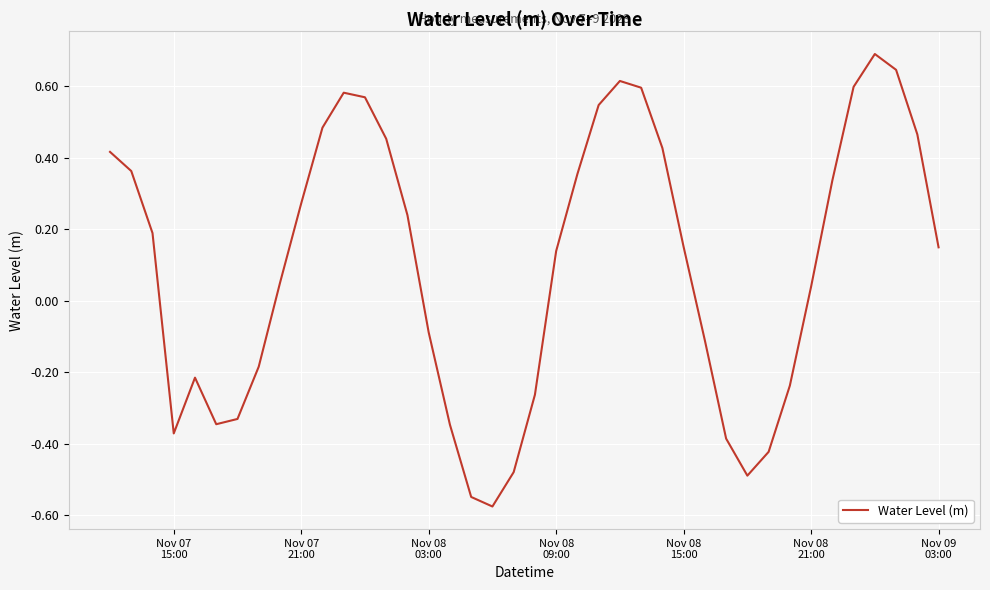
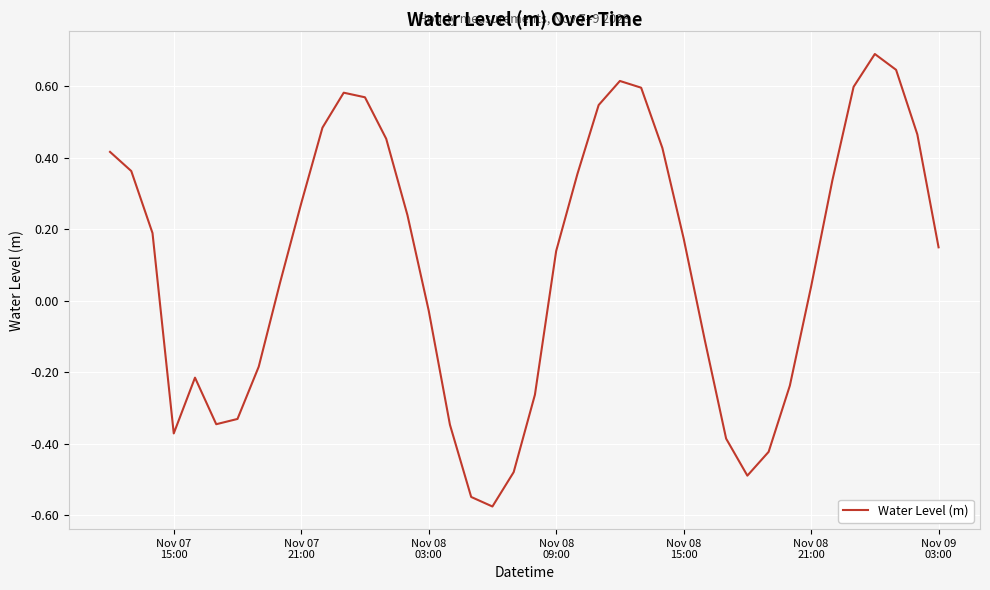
Nov 08 03:00: -0.09 -> -0.03
Nov 08 15:00: 0.15 -> 0.17
